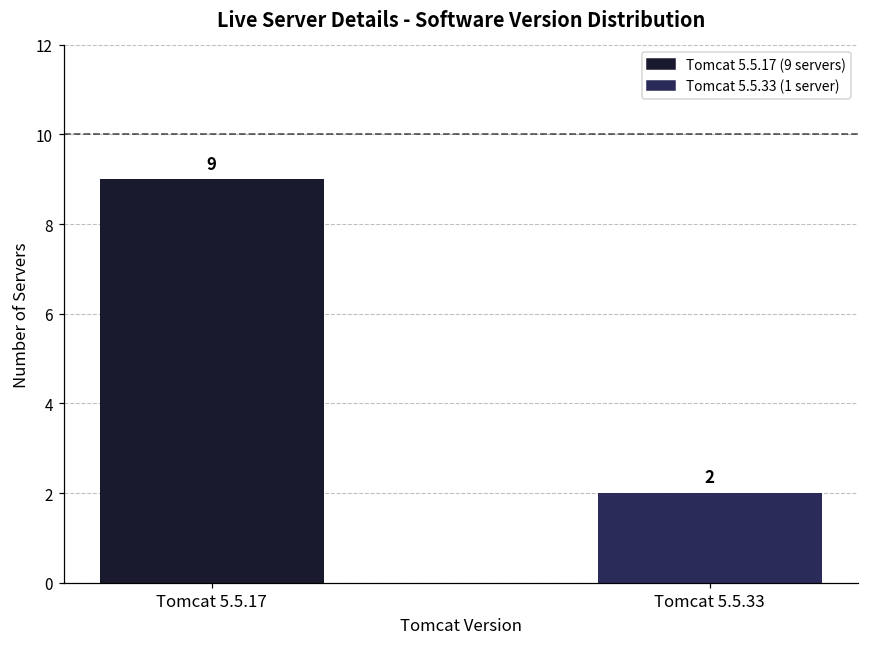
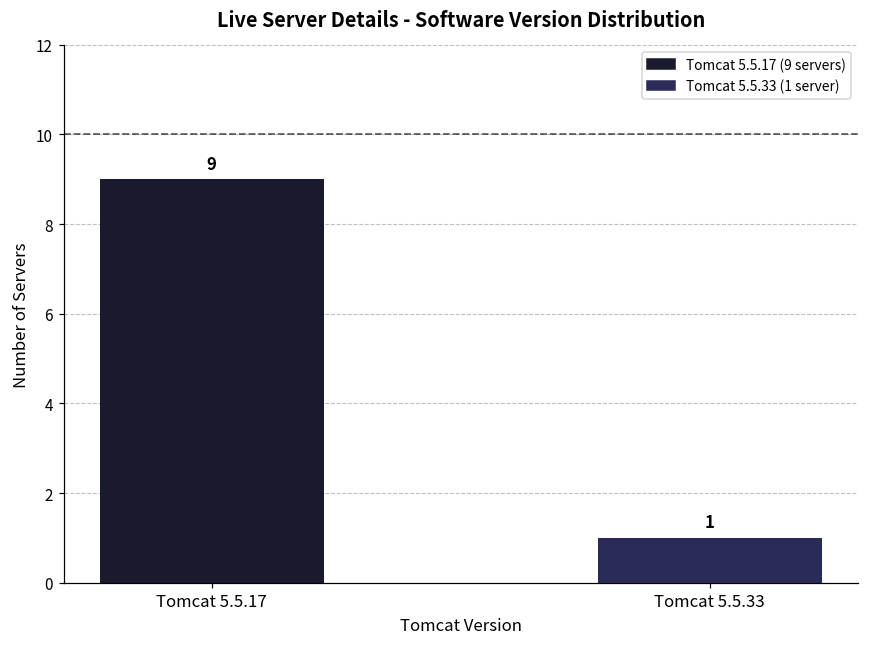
Tomcat 5.5.33: 2 -> 1
